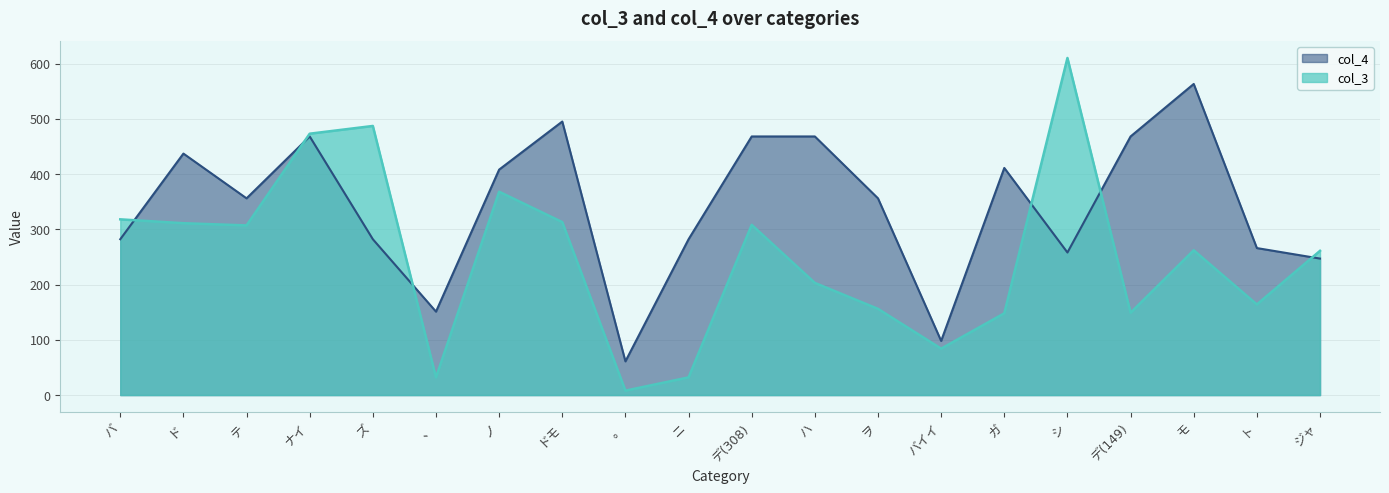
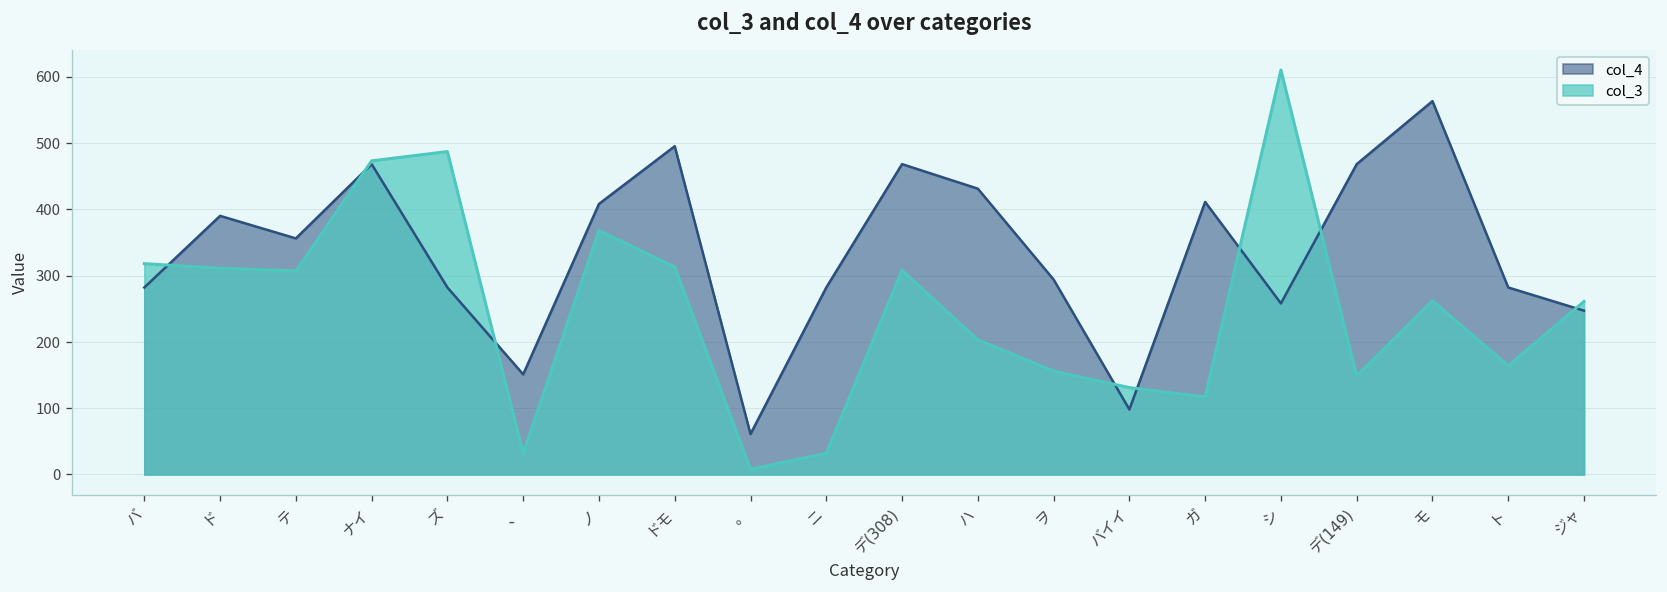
col_4, ド: 440 -> 390
col_4, ハ: 470 -> 430
col_4, ヲ: 360 -> 290
col_3, バイイ: 80 -> 130
col_3, ガ: 150 -> 120
col_4, ト: 270 -> 280
